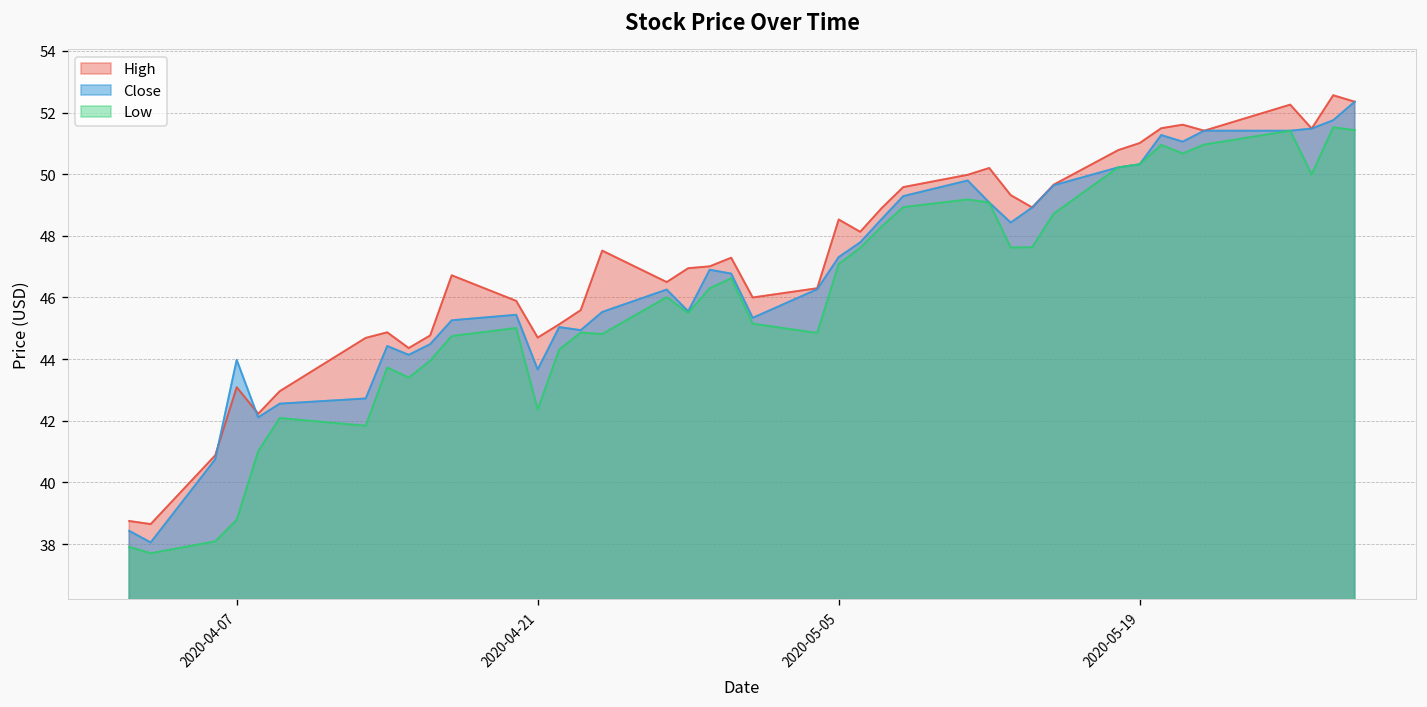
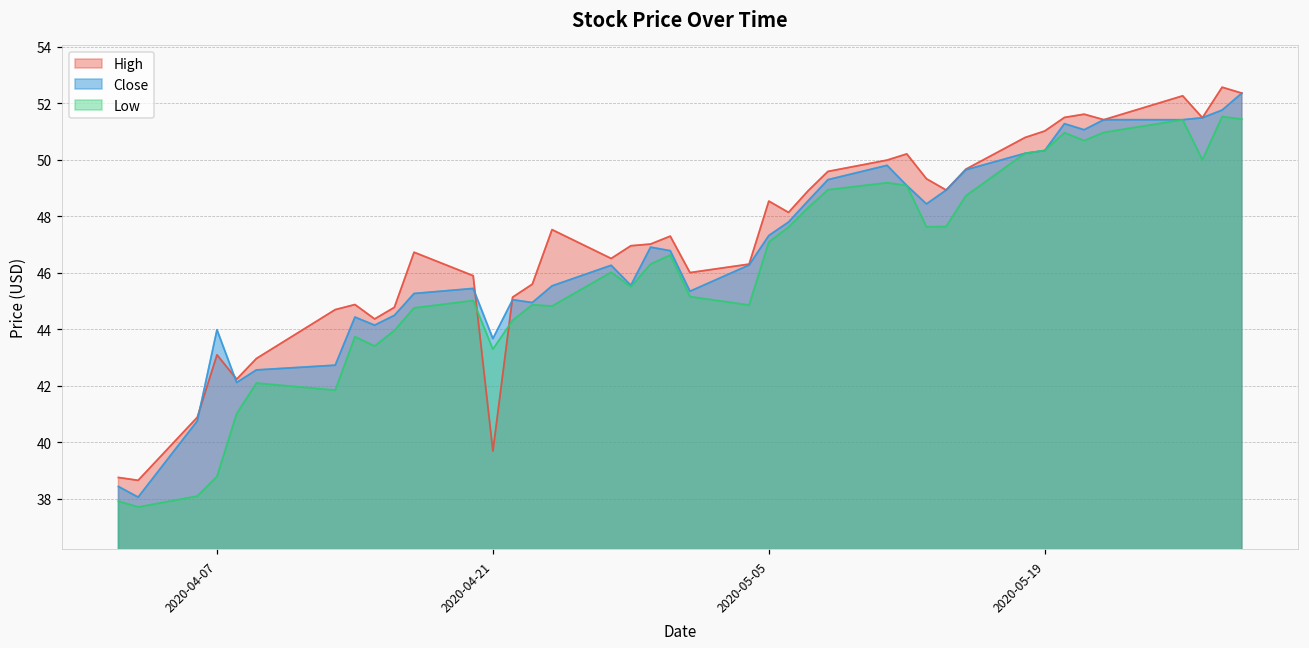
High, 2020-04-21: 44.7 -> 39.7
Low, 2020-04-21: 42.4 -> 43.3
